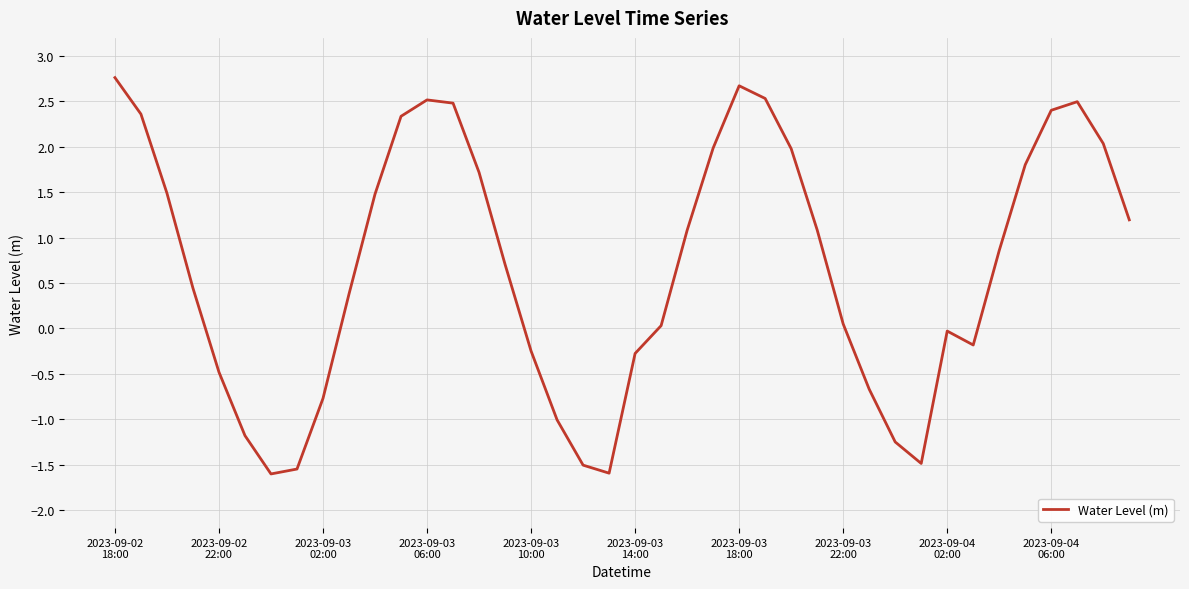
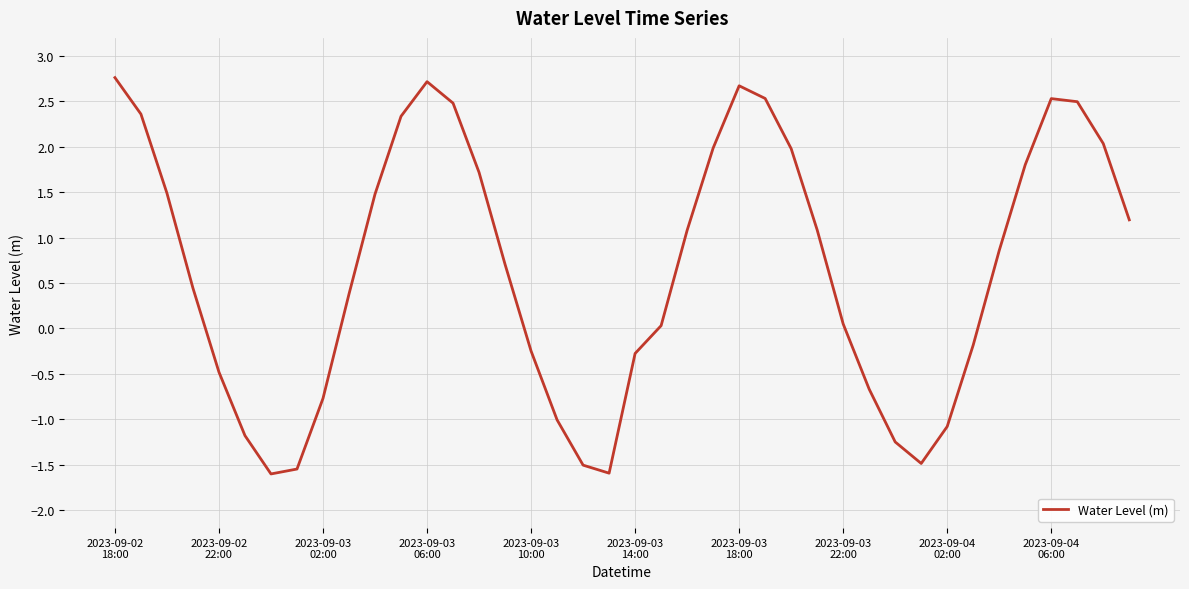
2023-09-03 06:00: 2.5 -> 2.7
2023-09-04 02:00: 0.0 -> -1.1
2023-09-04 06:00: 2.4 -> 2.5
